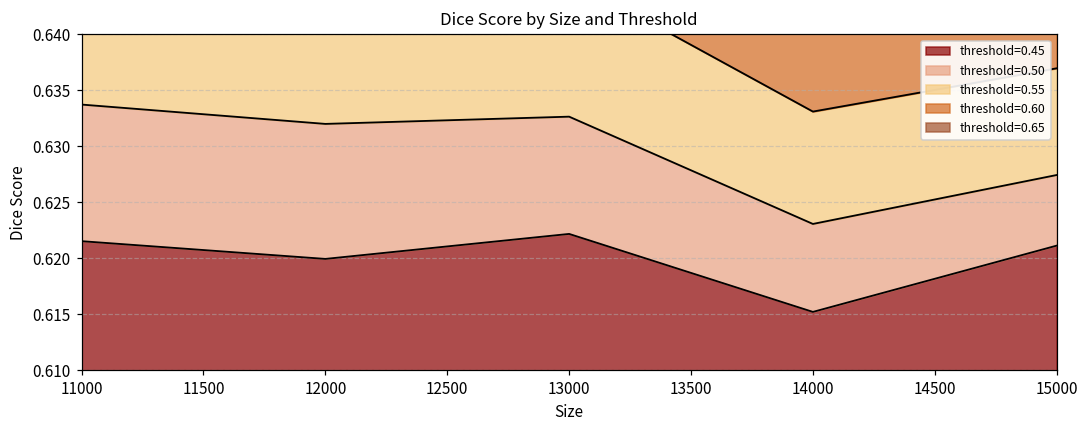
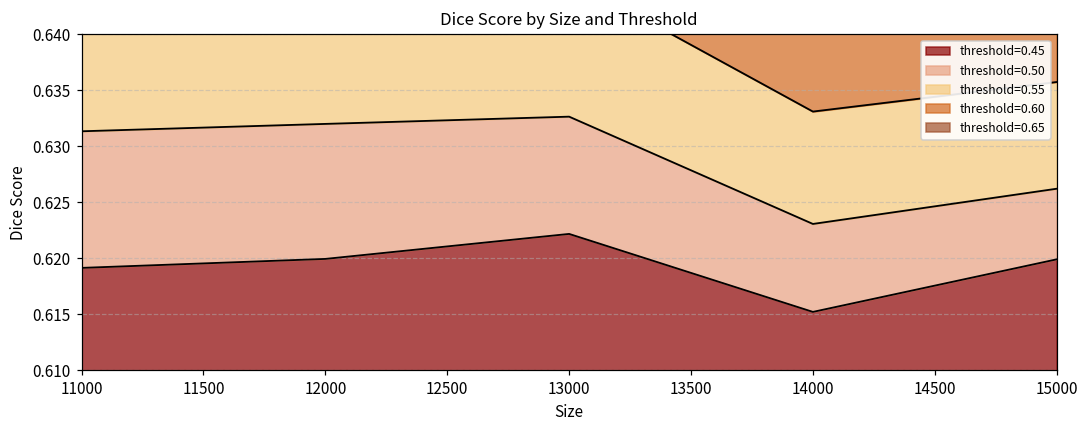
threshold=0.45, 11000: 0.6215 -> 0.6192
threshold=0.45, 15000: 0.6211 -> 0.6199
